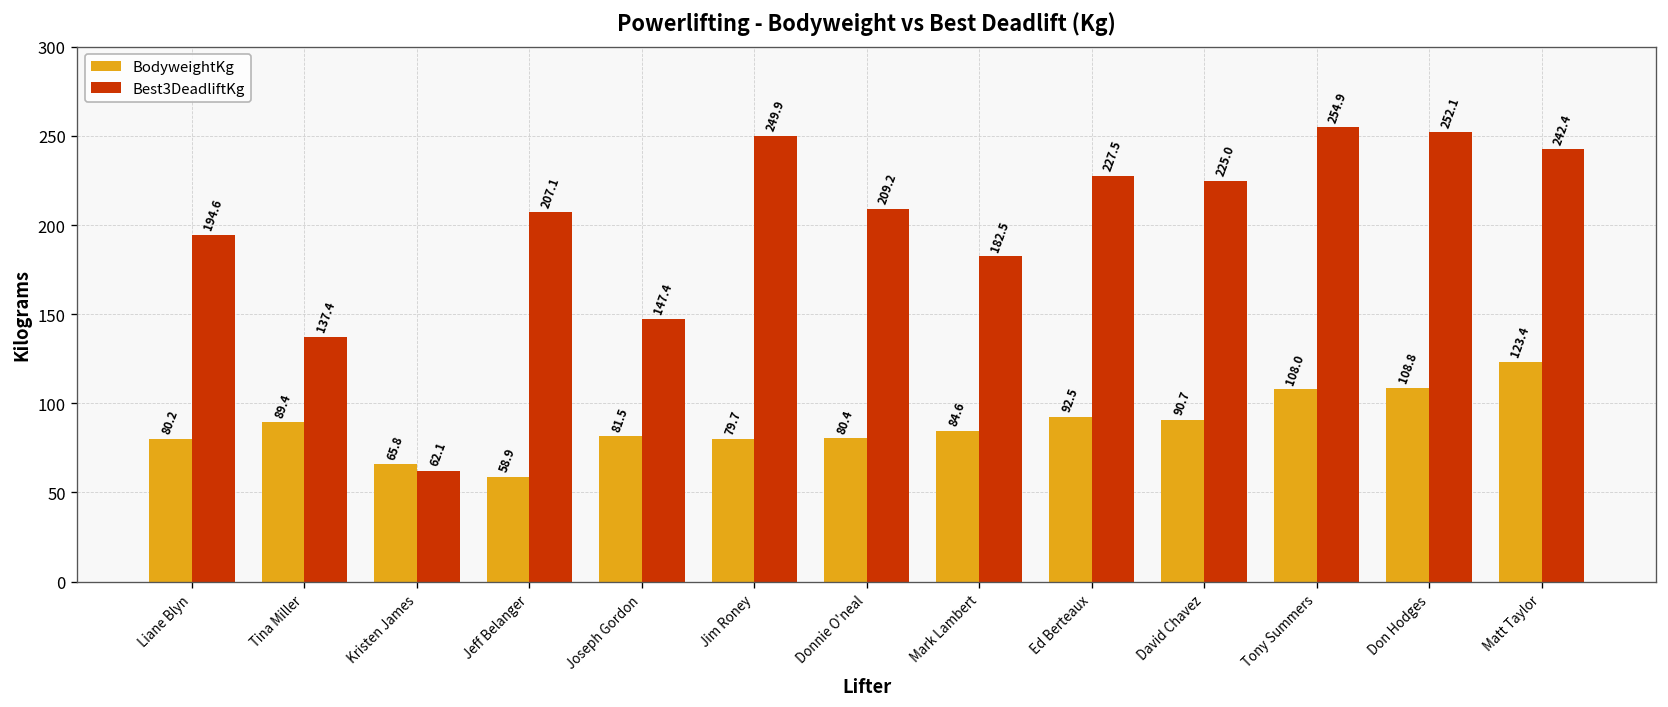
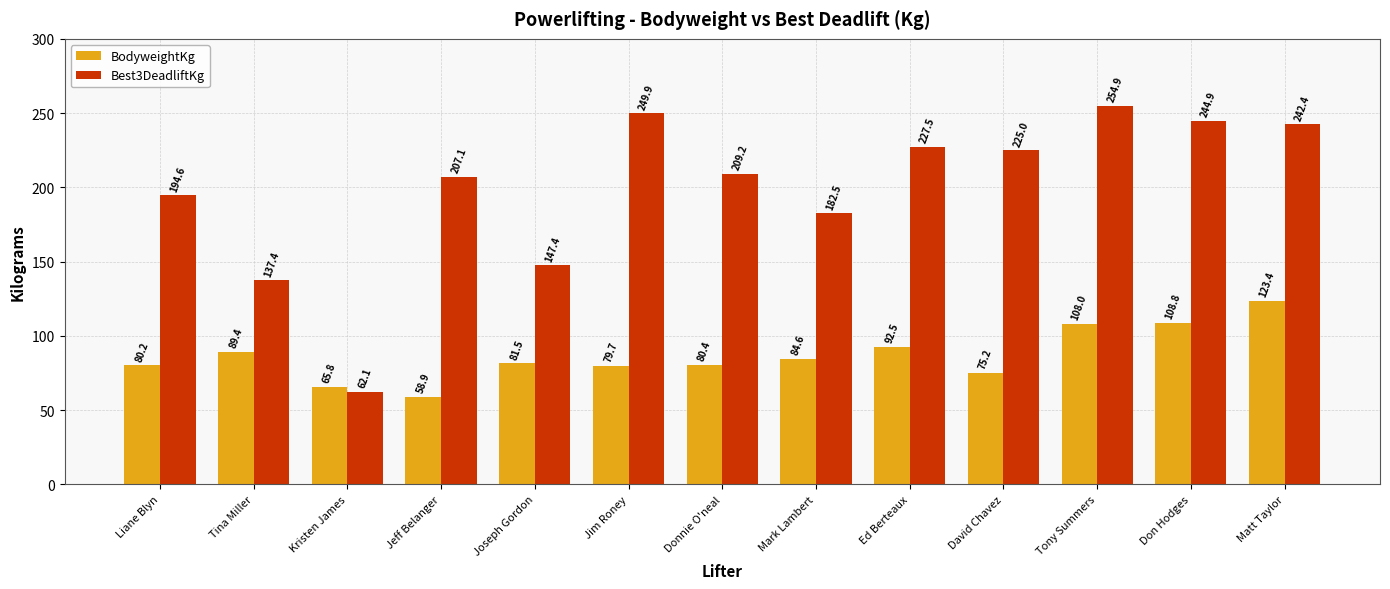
BodyweightKg, David Chavez: 90.7 -> 75.2
Best3DeadliftKg, Don Hodges: 252.1 -> 244.9
